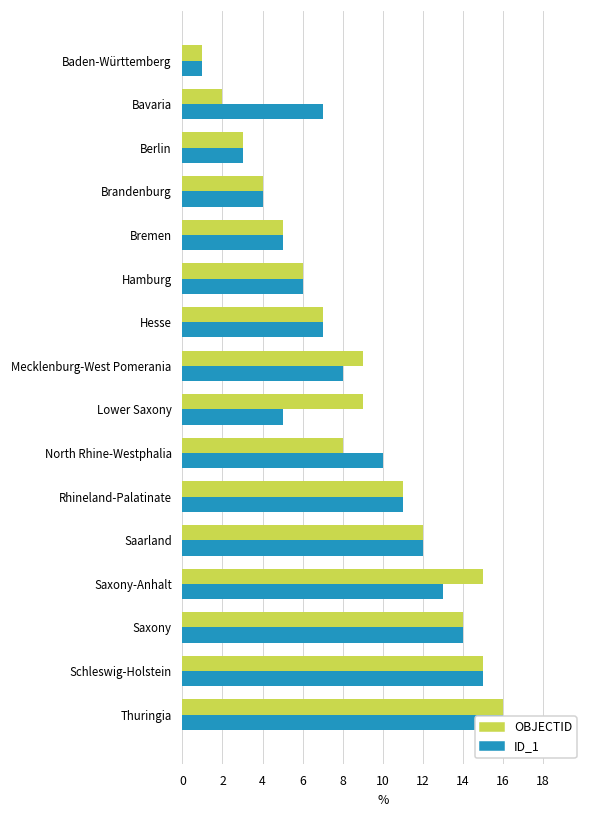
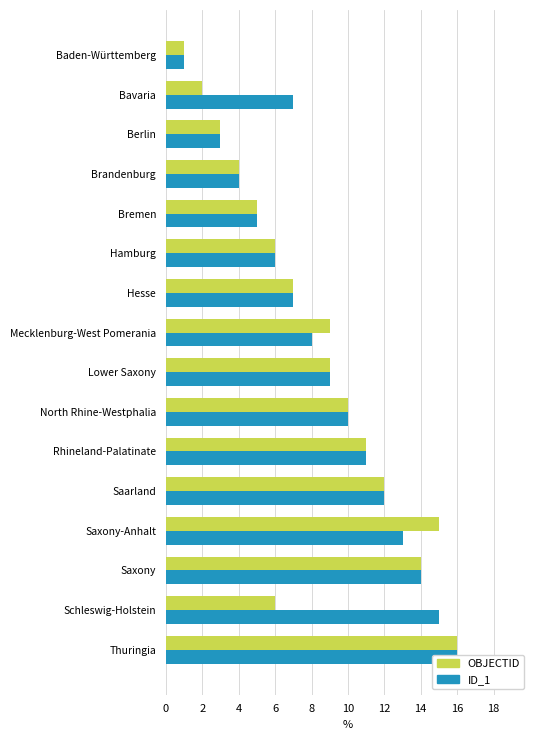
ID_1, Lower Saxony: 5 -> 9
OBJECTID, North Rhine-Westphalia: 8 -> 10
OBJECTID, Schleswig-Holstein: 15 -> 6
